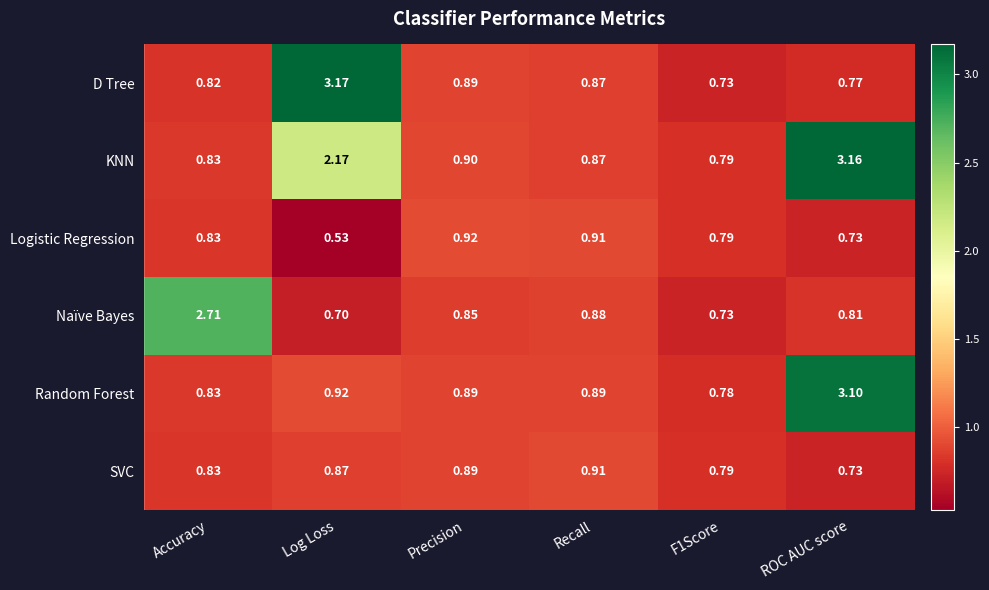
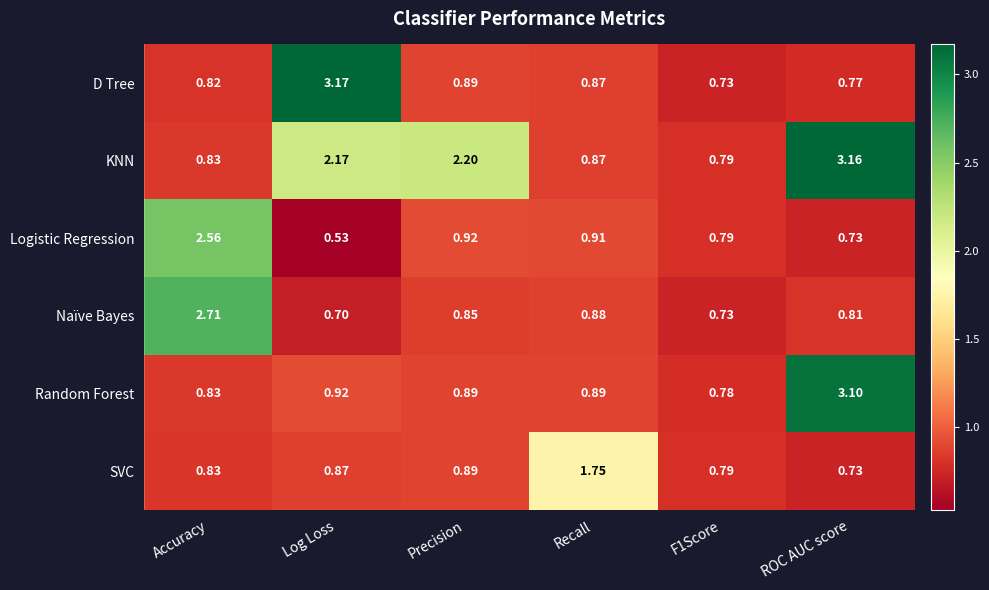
KNN, Precision: 0.90 -> 2.20
Logistic Regression, Accuracy: 0.83 -> 2.56
SVC, Recall: 0.91 -> 1.75
